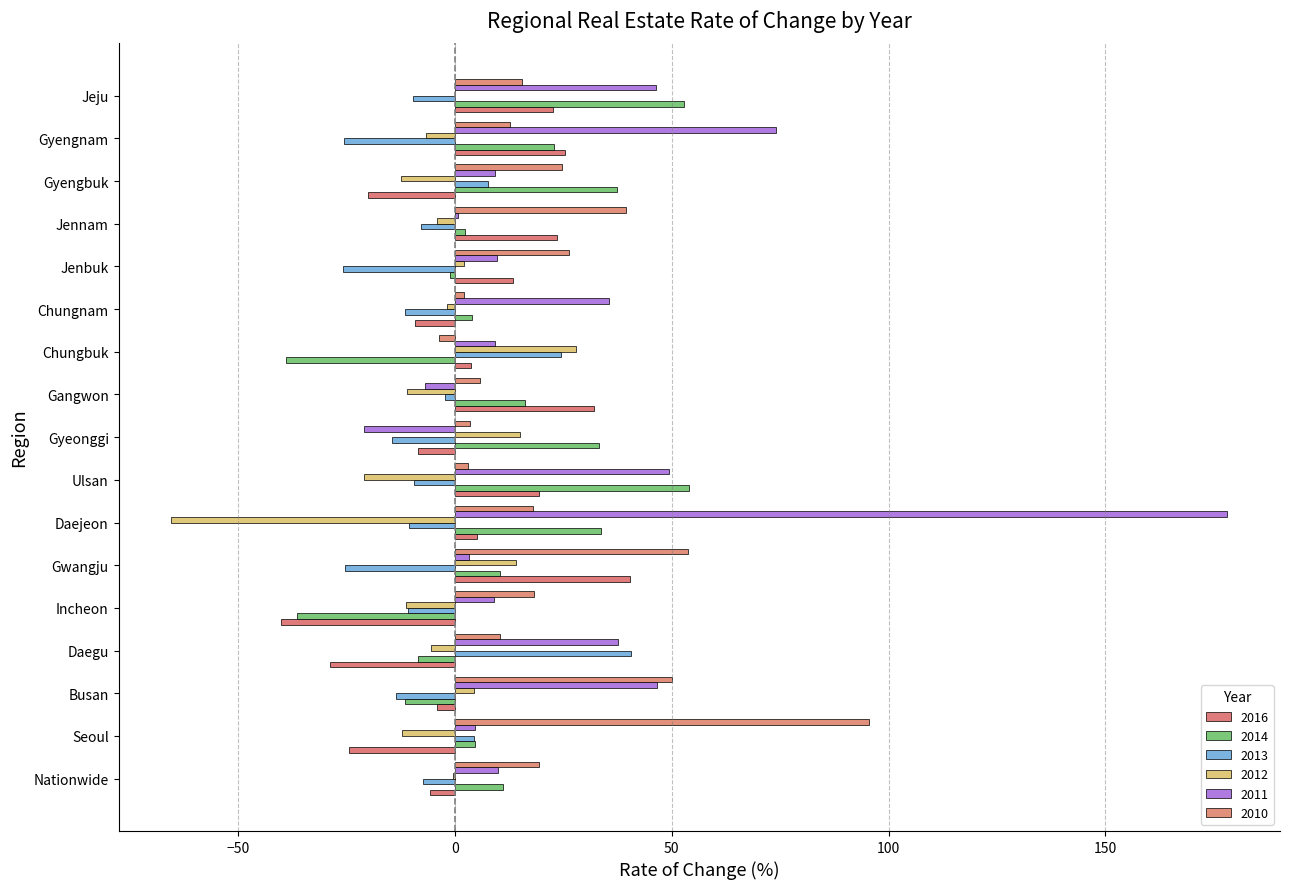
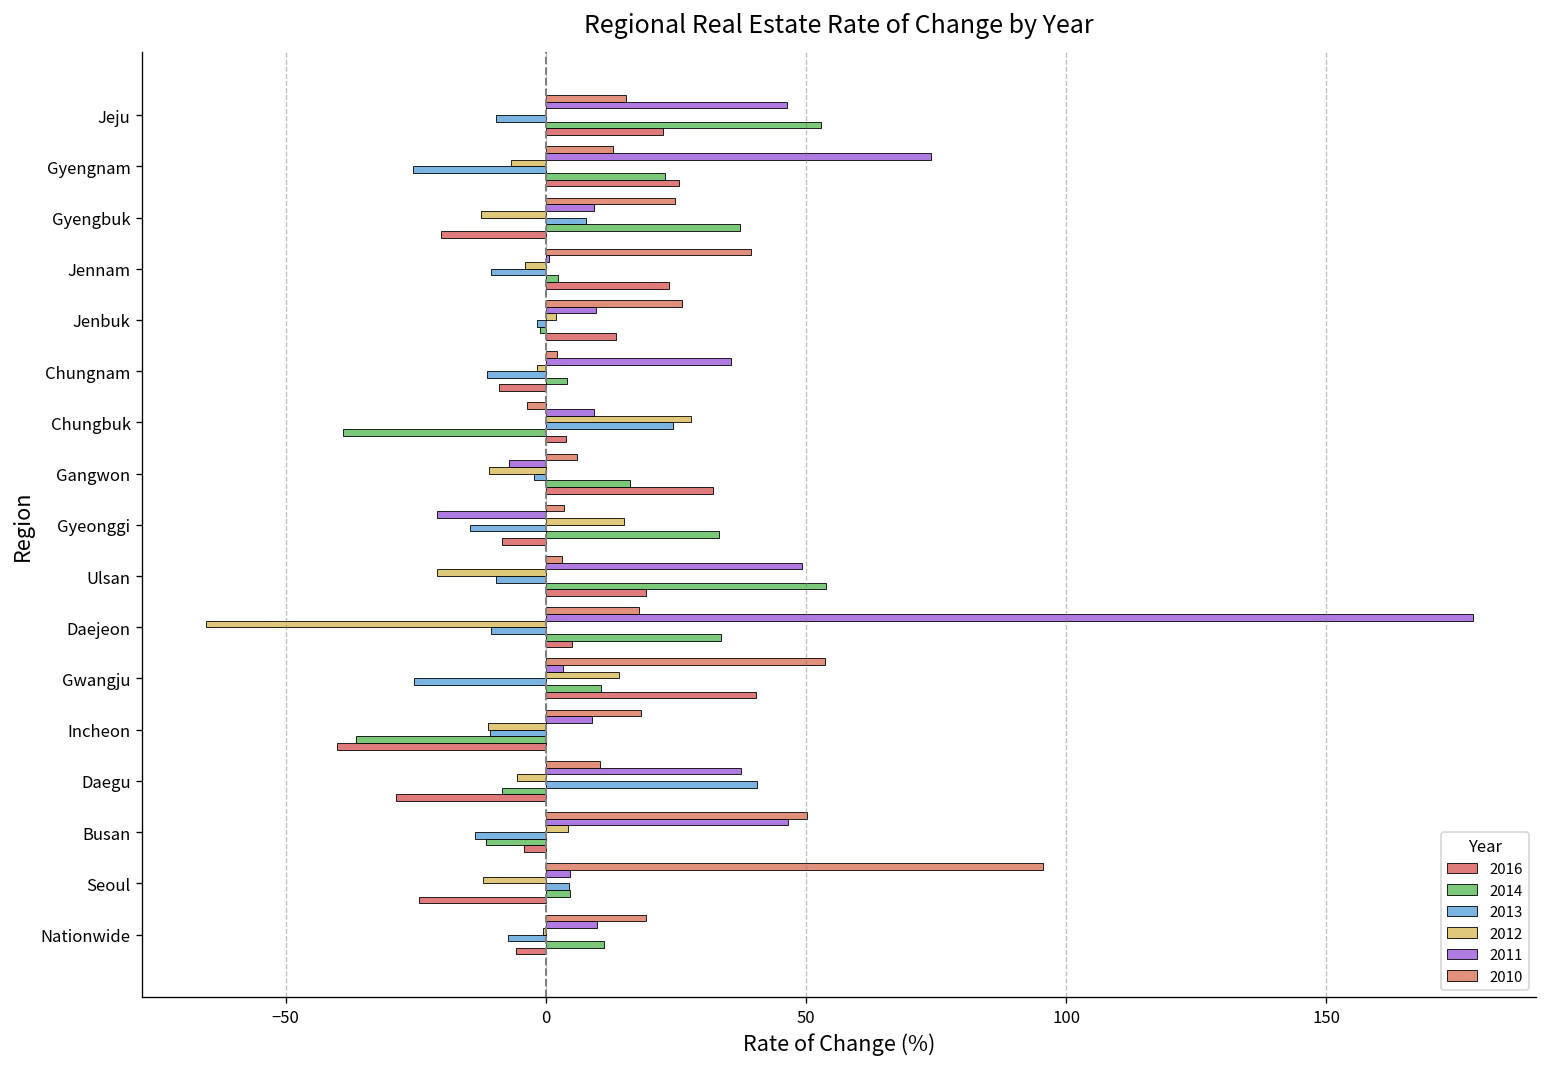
2013, Jennam: -8 -> -11
2013, Jenbuk: -26 -> -2
